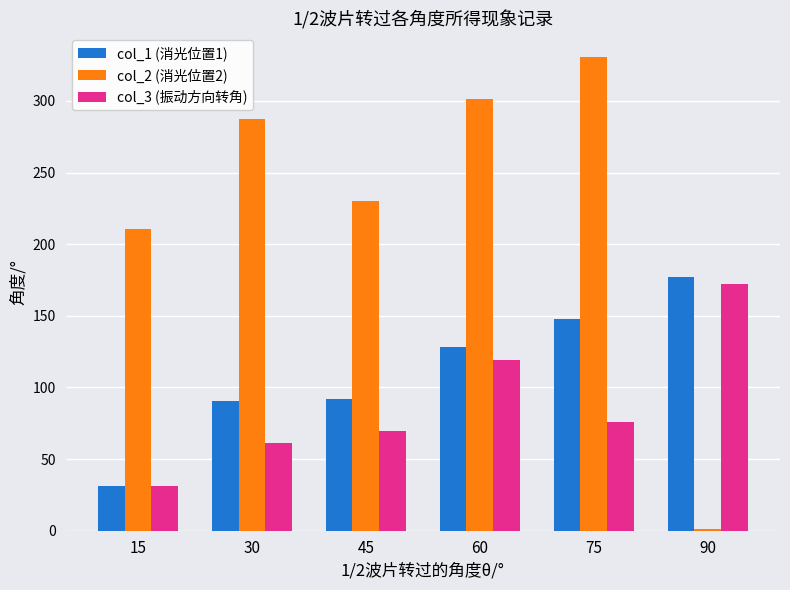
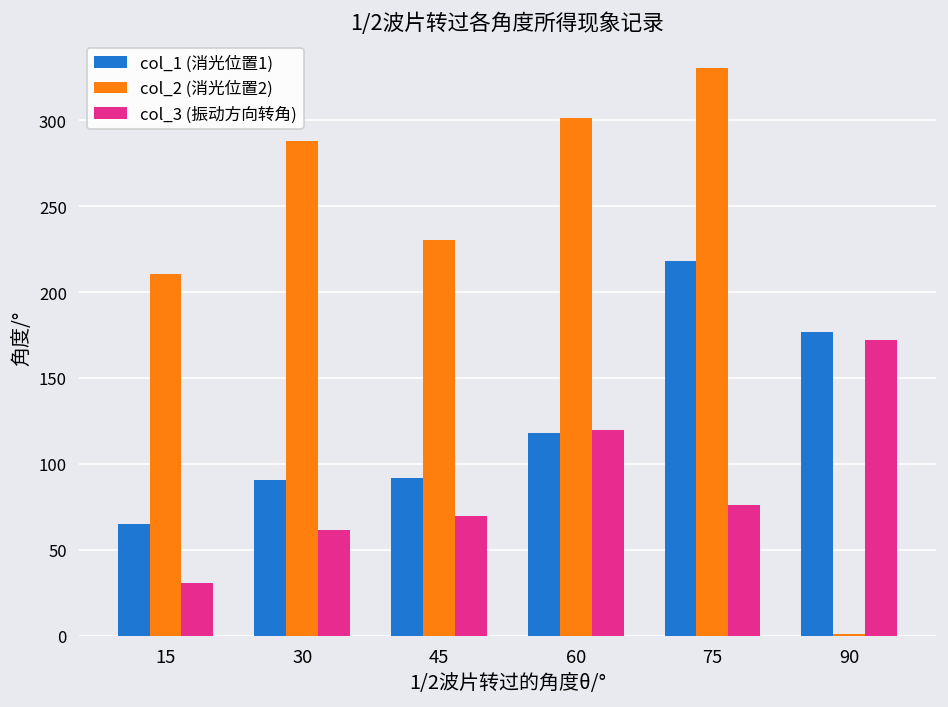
col_1 (消光位置1), 15: 32 -> 65
col_1 (消光位置1), 60: 128 -> 118
col_1 (消光位置1), 75: 148 -> 218
